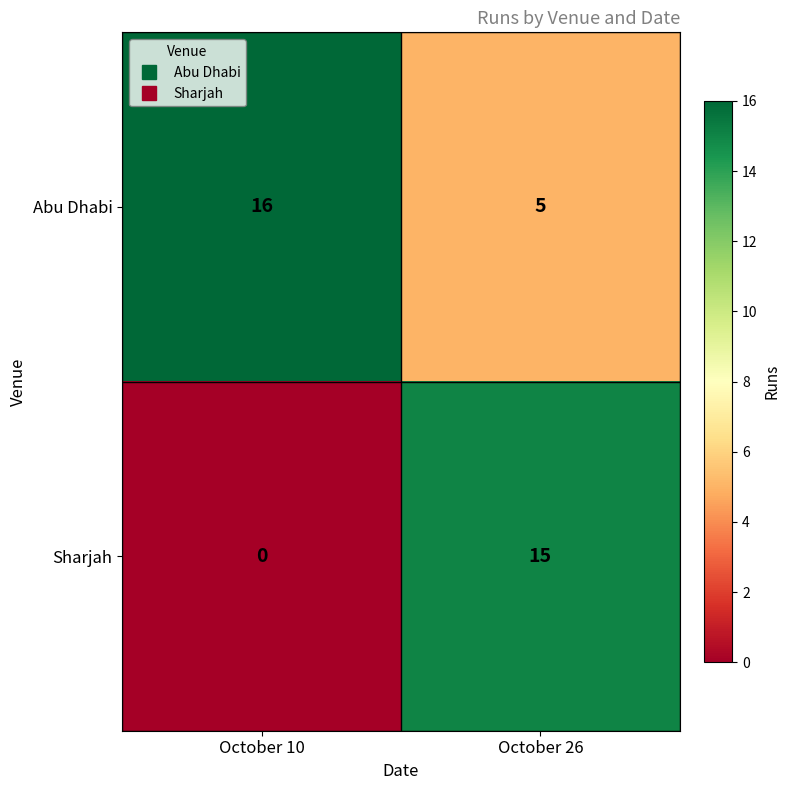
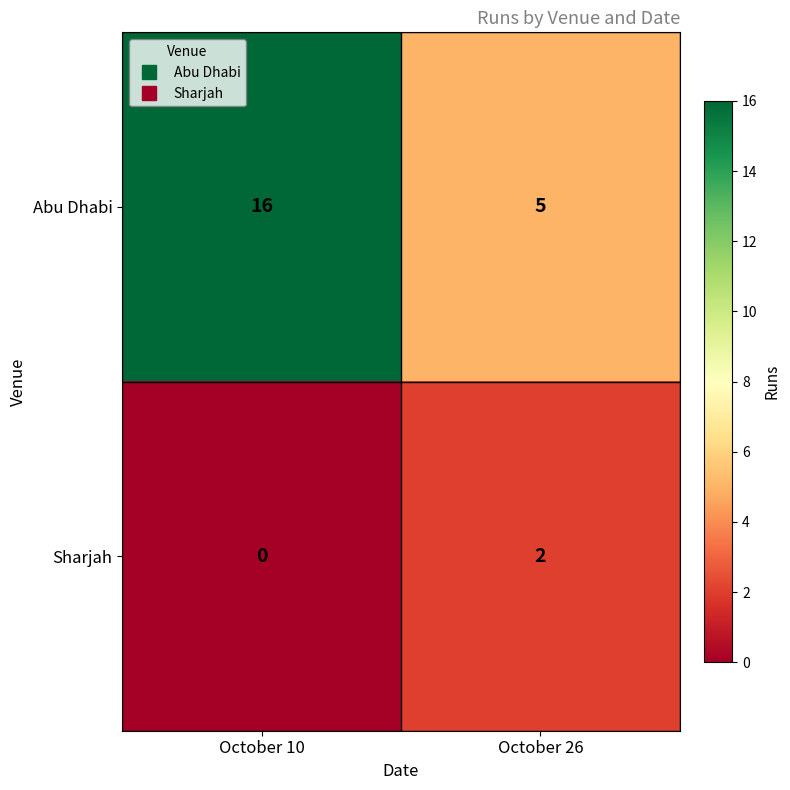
Sharjah, October 26: 15 -> 2
